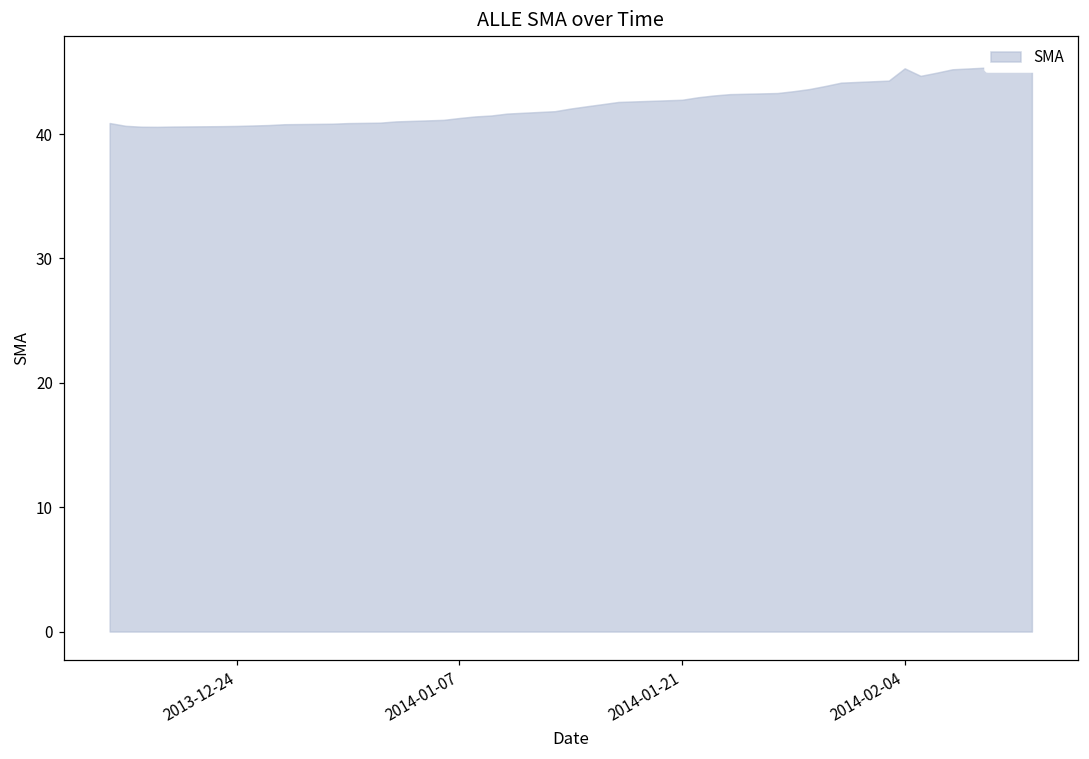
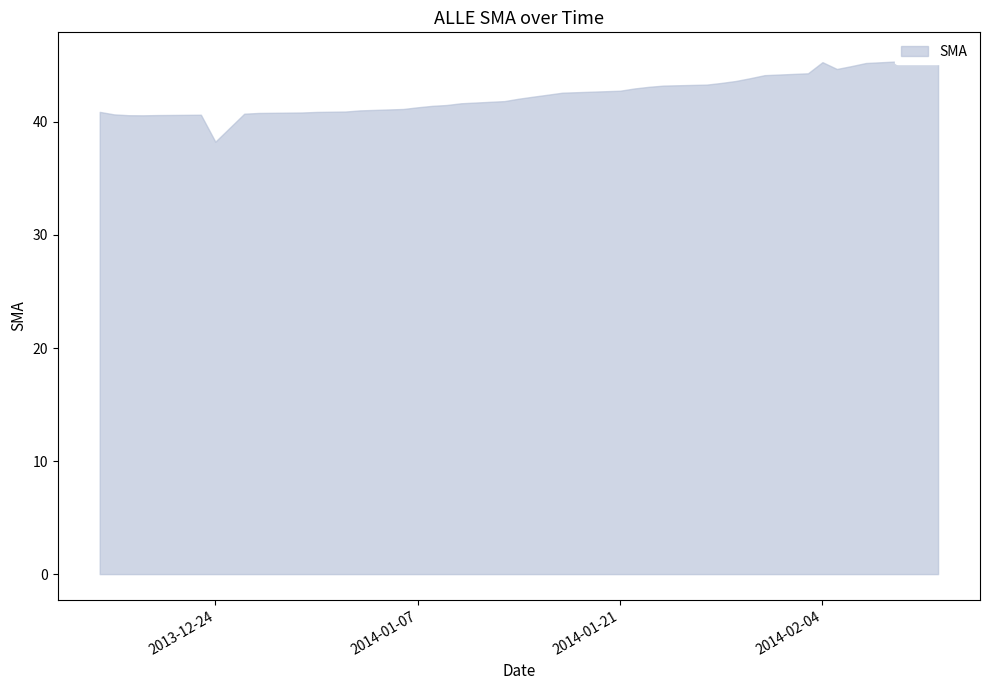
2013-12-24: 40.7 -> 38.3
